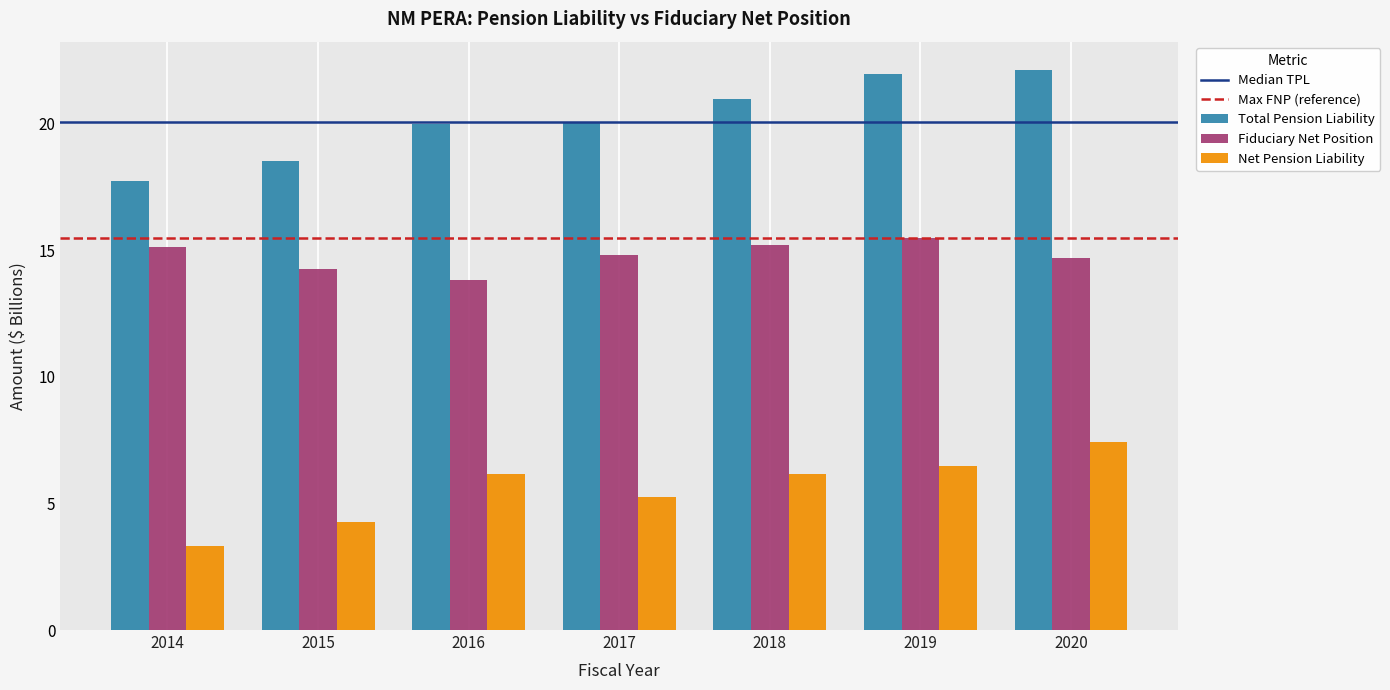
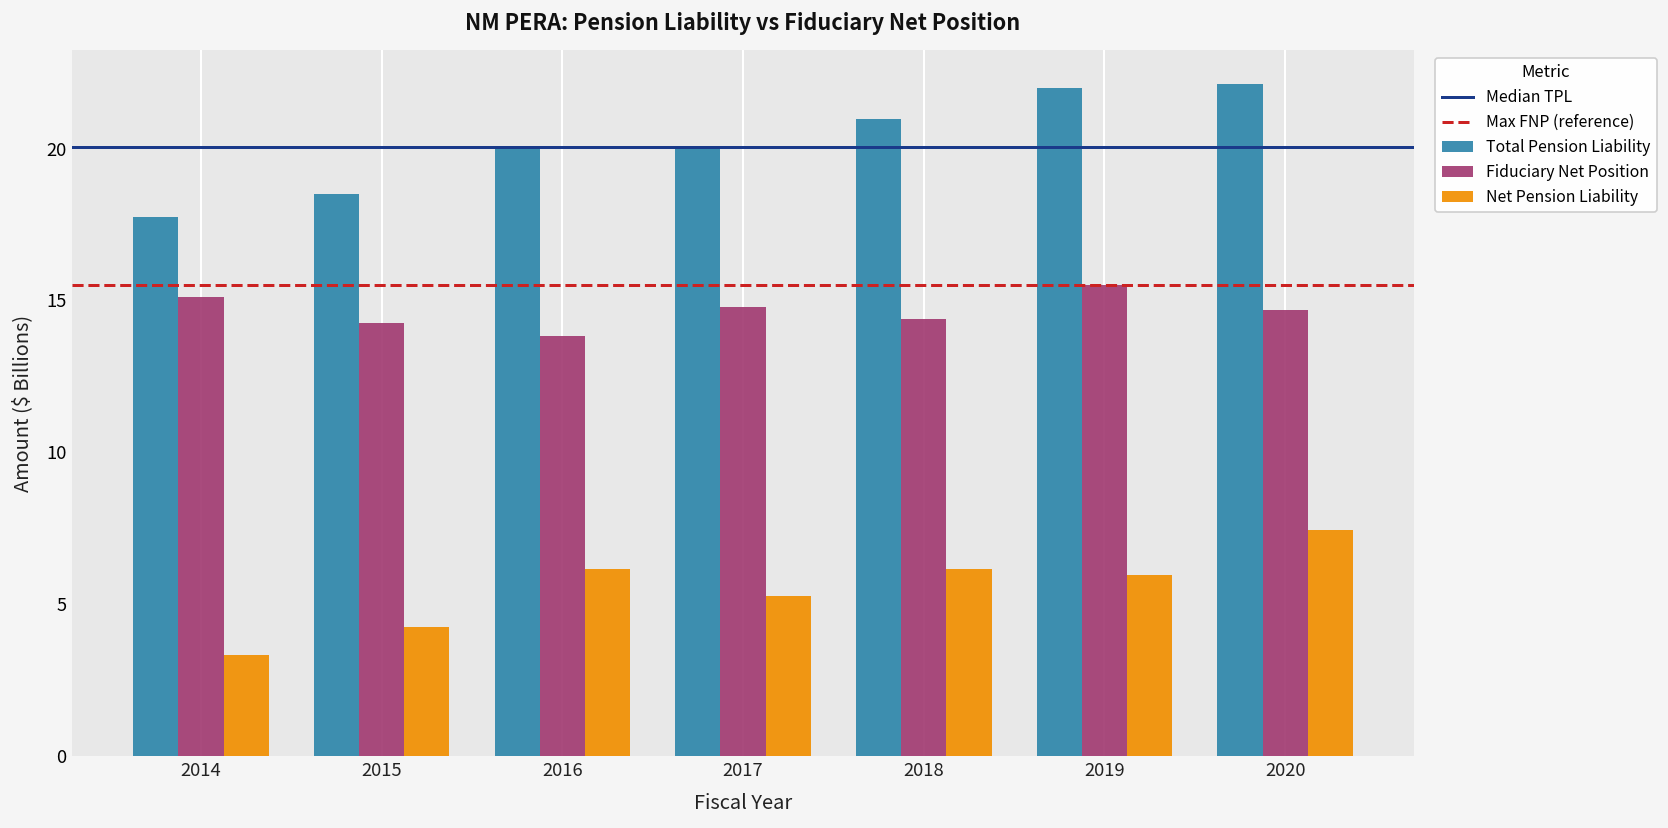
Fiduciary Net Position, 2018: 15.2 -> 14.4
Net Pension Liability, 2019: 6.5 -> 6.0
